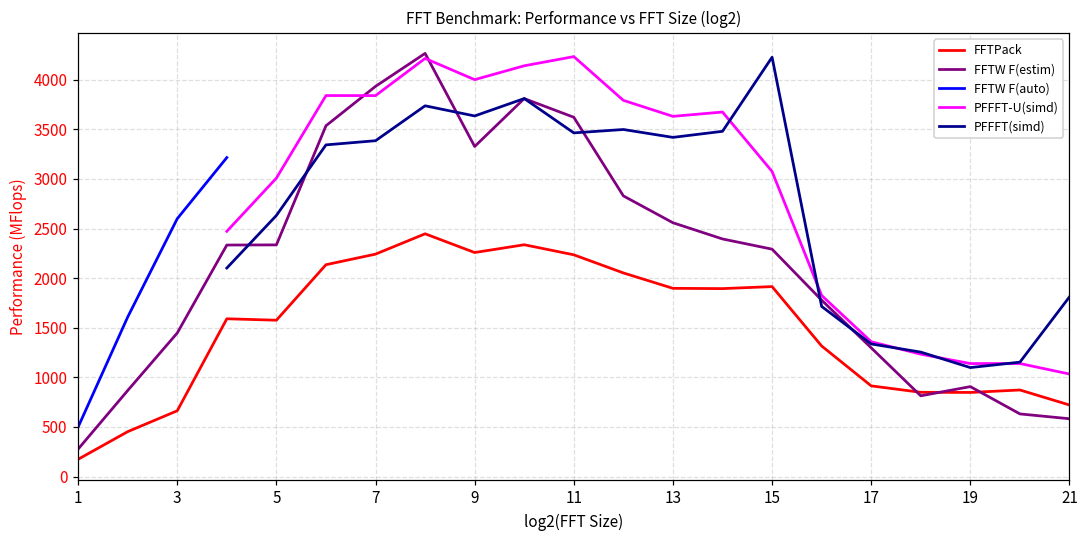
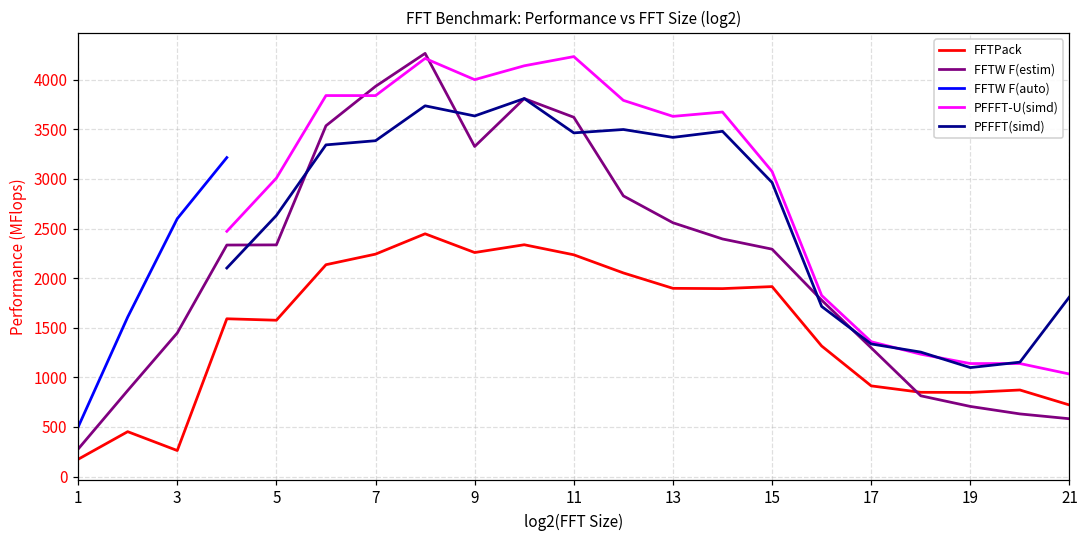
FFTPack, 3: 700 -> 300
PFFFT(simd), 15: 4200 -> 3000
FFTW F(estim), 19: 900 -> 700
